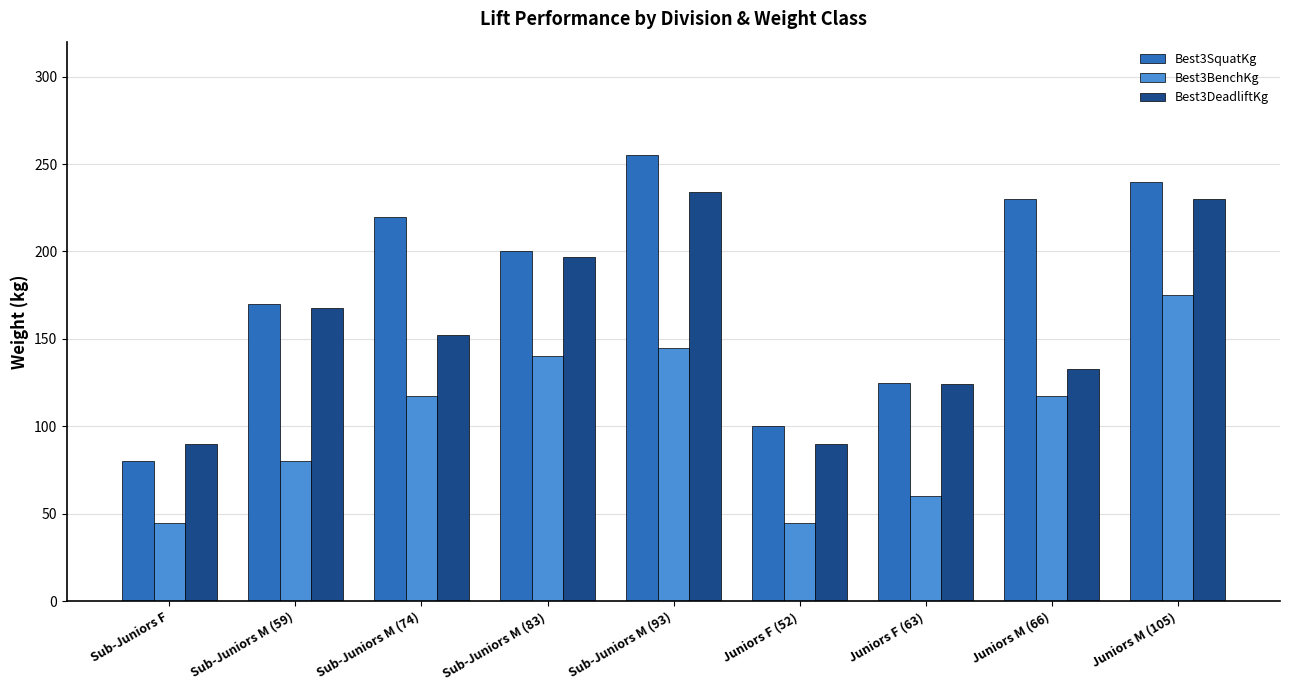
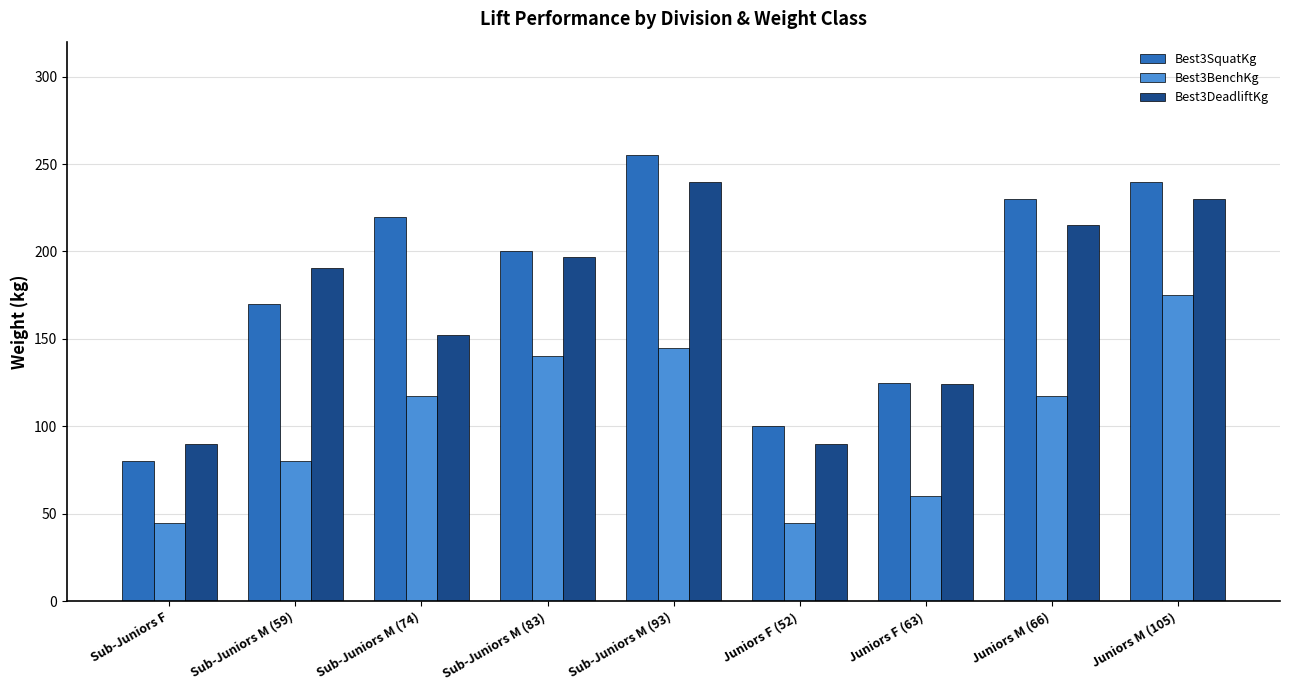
Best3DeadliftKg, Sub-Juniors M (59): 168 -> 190
Best3DeadliftKg, Sub-Juniors M (93): 234 -> 240
Best3DeadliftKg, Juniors M (66): 133 -> 215
